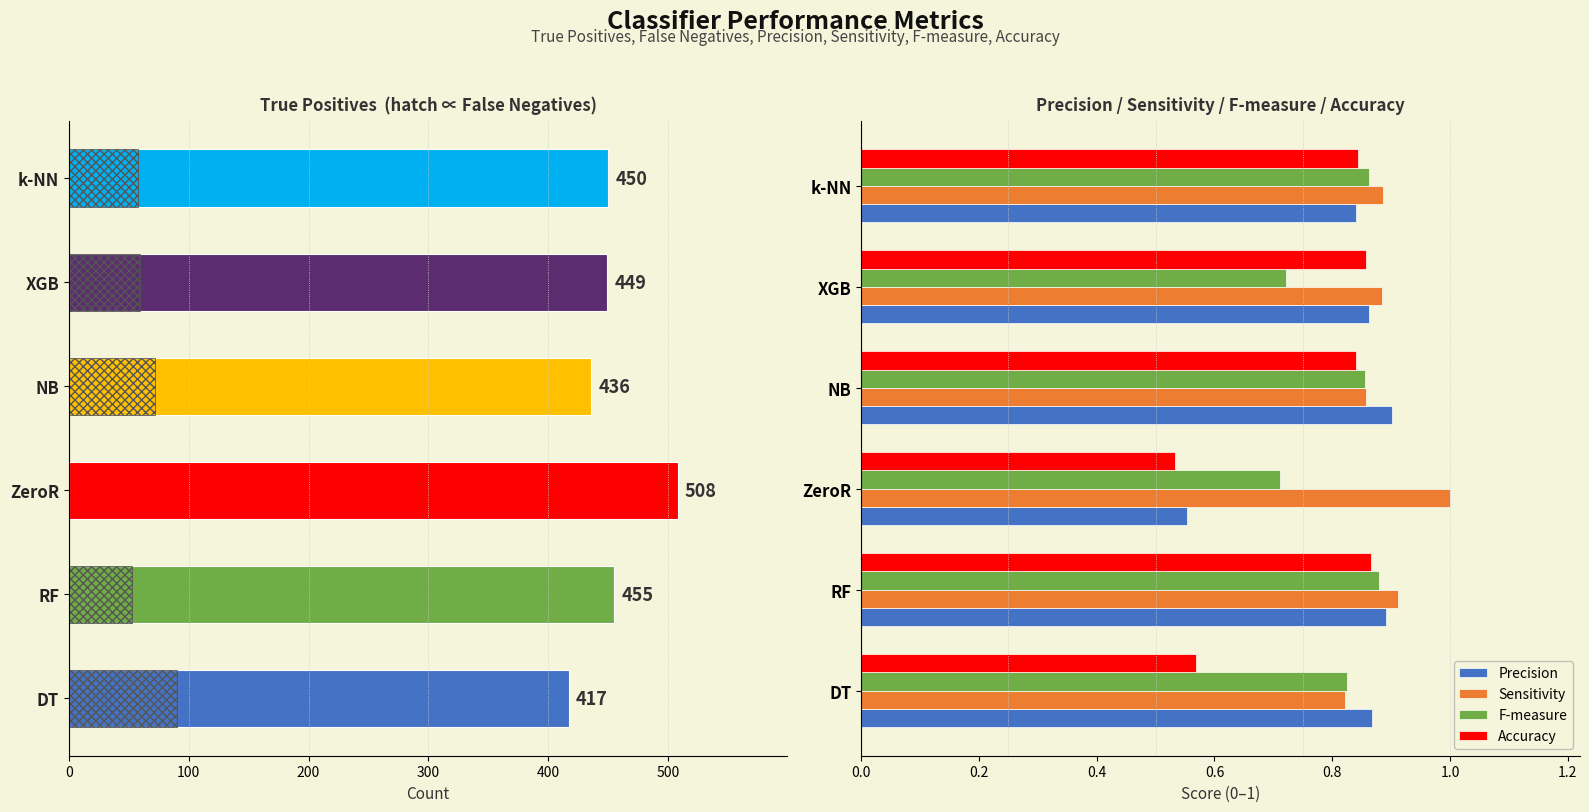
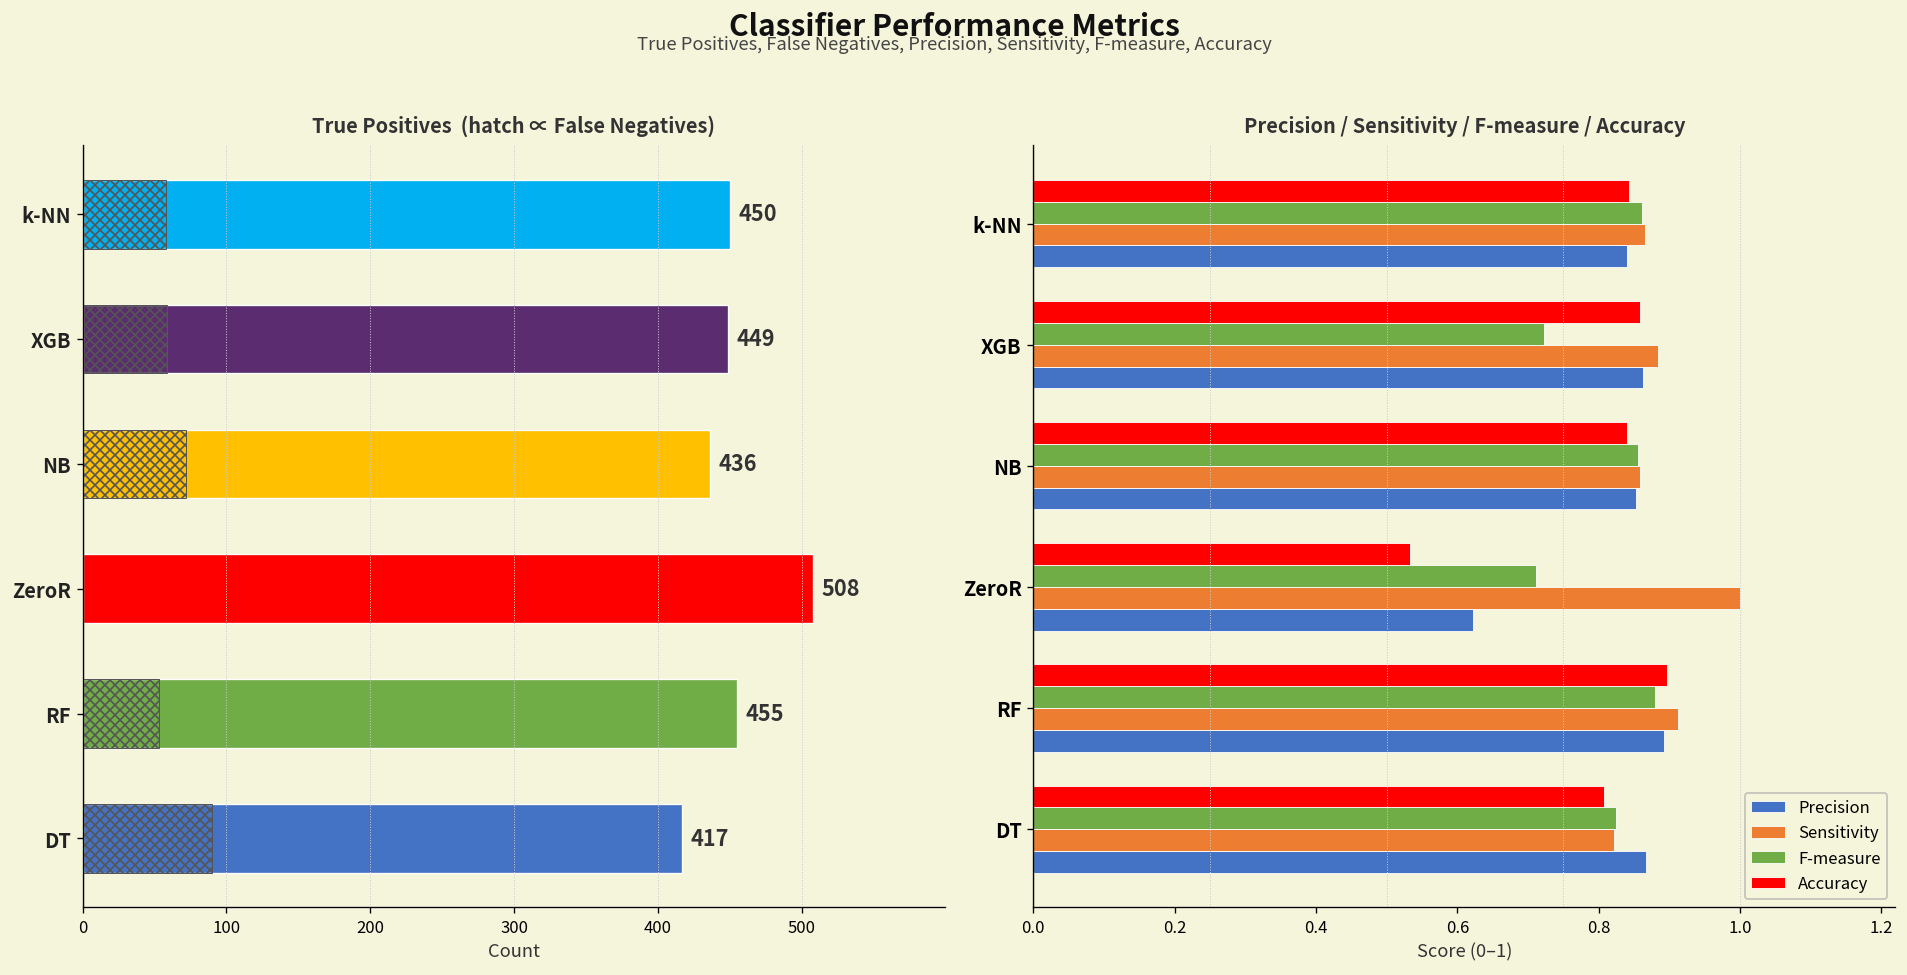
Precision / Sensitivity / F-measure / Accuracy, Sensitivity, k-NN: 0.89 -> 0.87
Precision / Sensitivity / F-measure / Accuracy, Precision, NB: 0.90 -> 0.85
Precision / Sensitivity / F-measure / Accuracy, Precision, ZeroR: 0.55 -> 0.62
Precision / Sensitivity / F-measure / Accuracy, Accuracy, RF: 0.87 -> 0.90
Precision / Sensitivity / F-measure / Accuracy, Accuracy, DT: 0.57 -> 0.81
